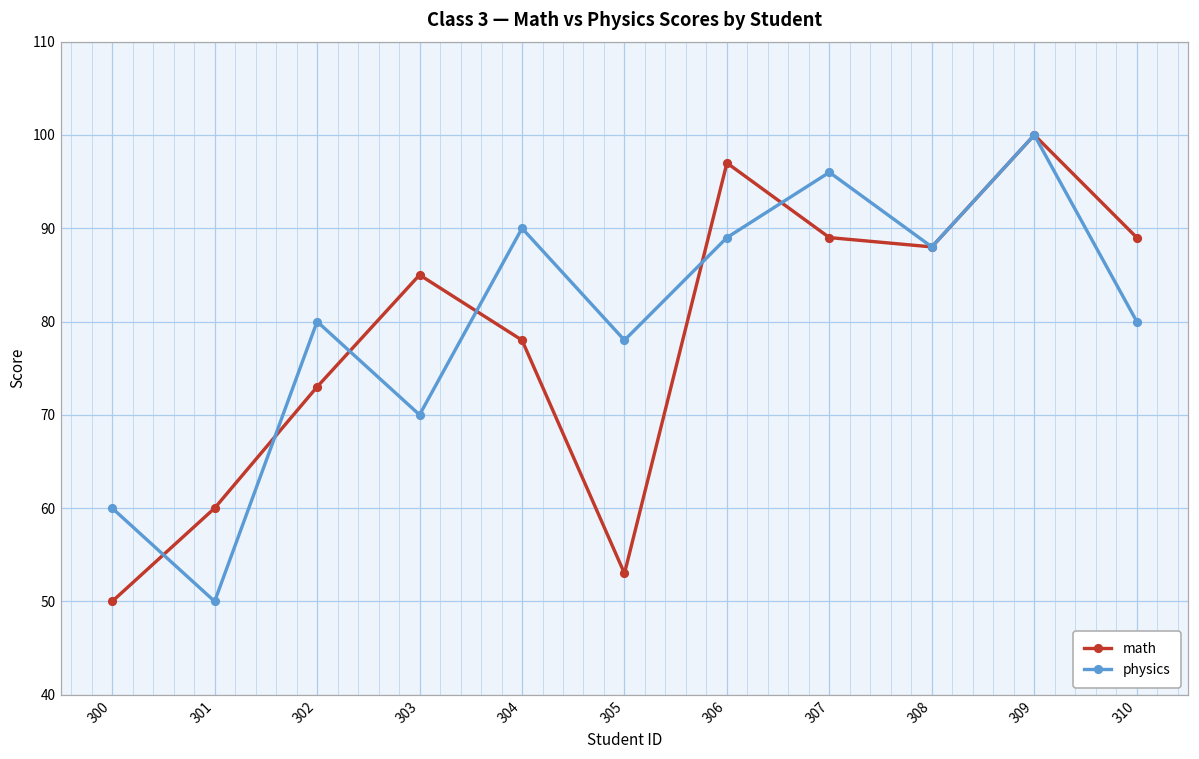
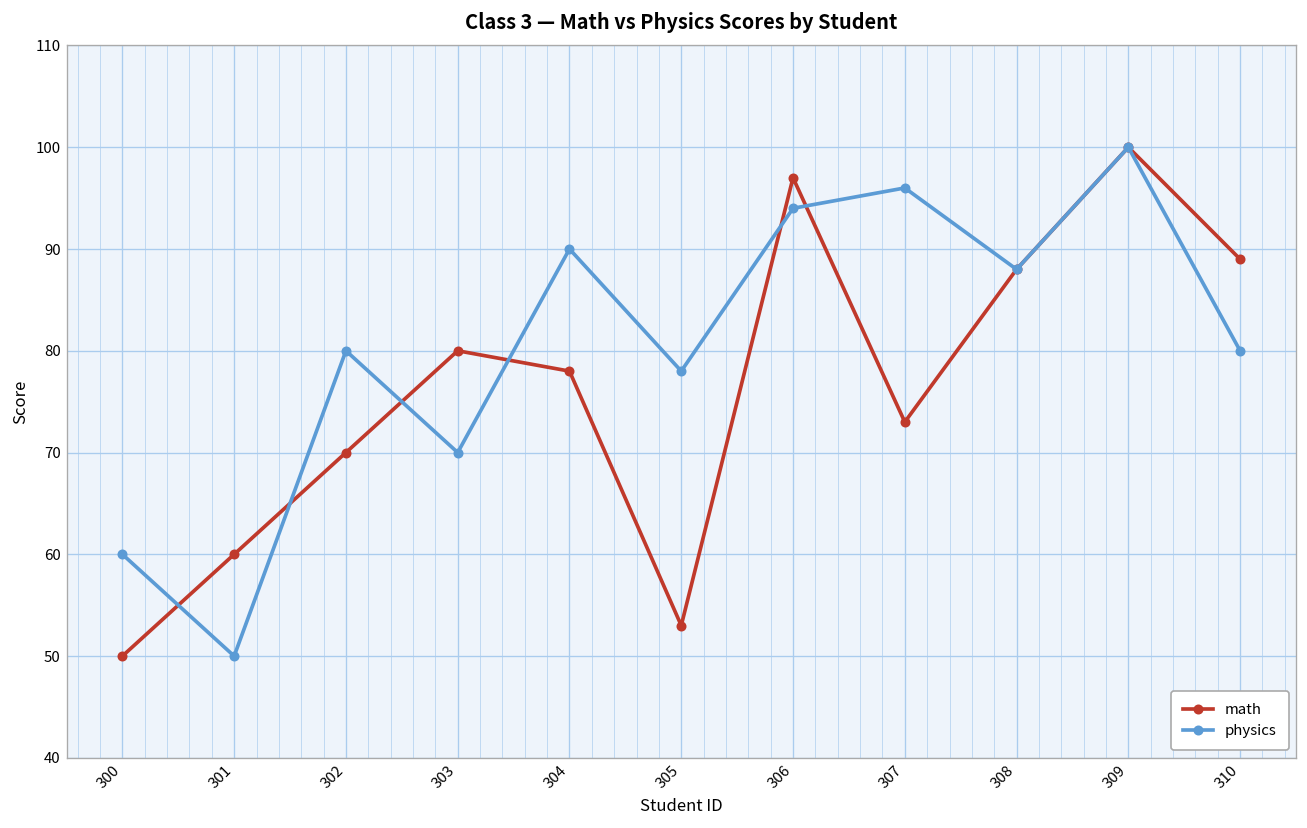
math, 302: 73 -> 70
math, 303: 85 -> 80
physics, 306: 89 -> 94
math, 307: 89 -> 73
